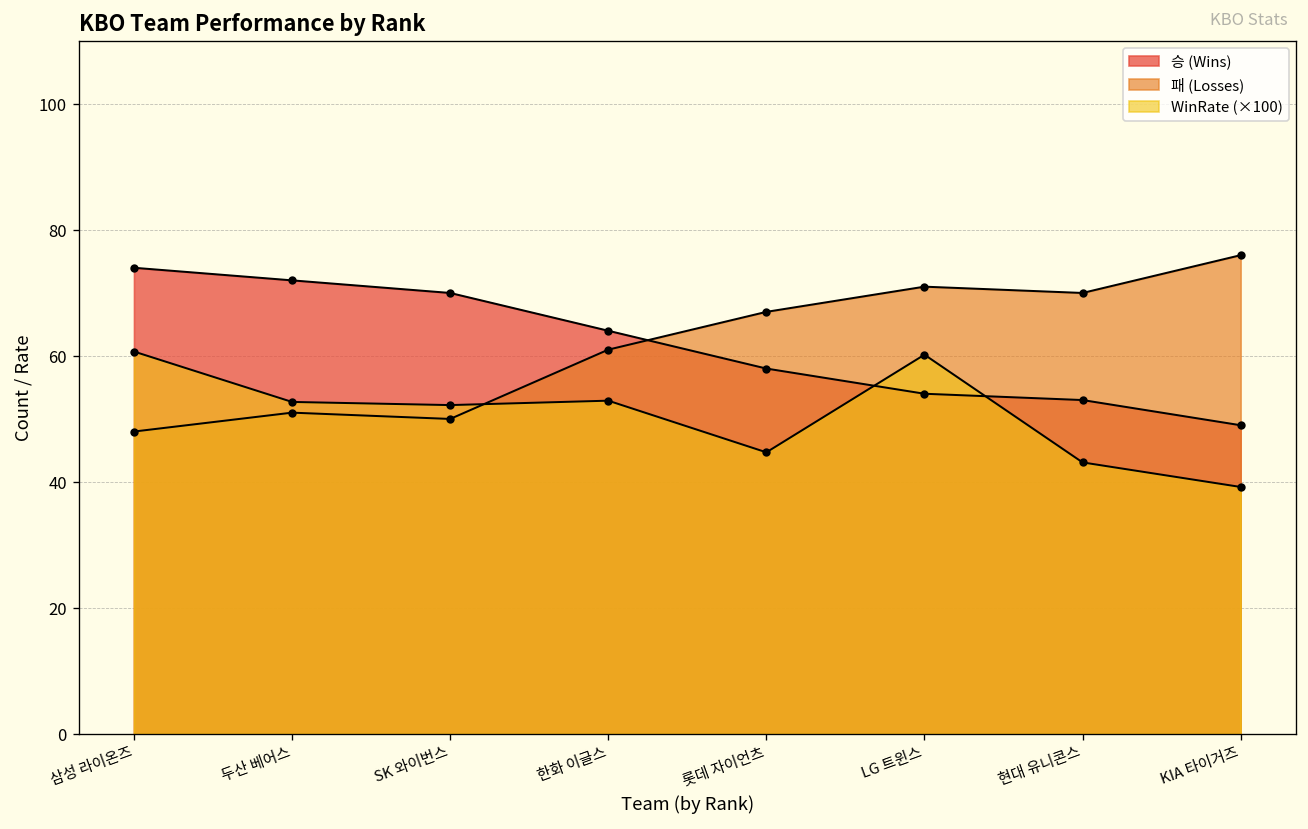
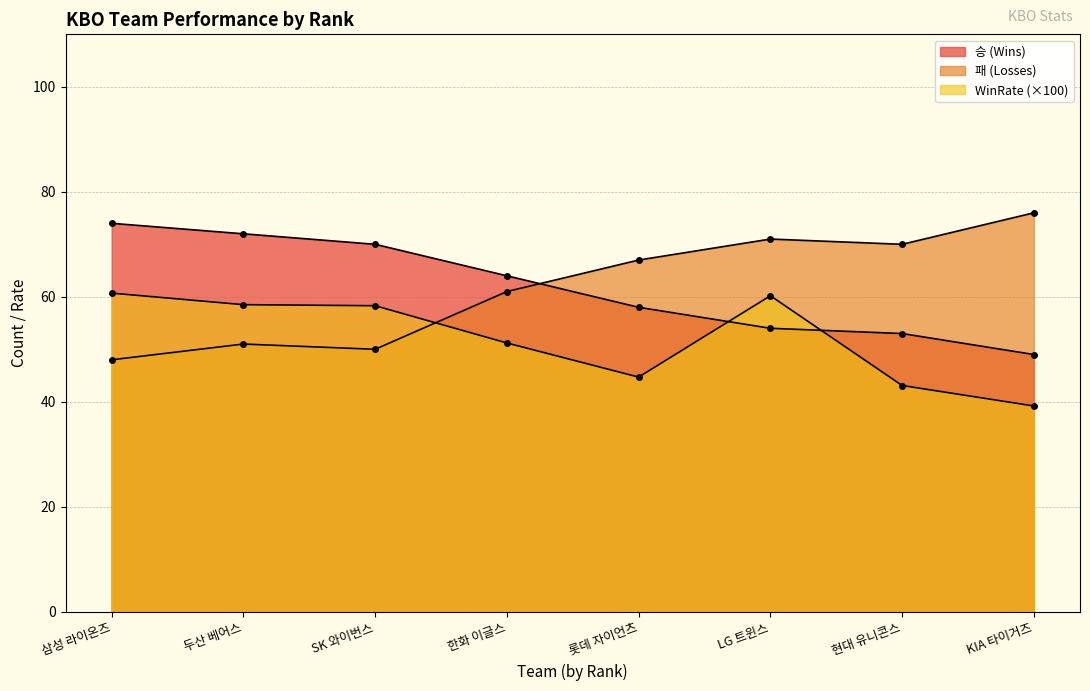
WinRate (×100), 두산 베어스: 53 -> 59
WinRate (×100), SK 와이번스: 52 -> 58
WinRate (×100), 한화 이글스: 53 -> 51
